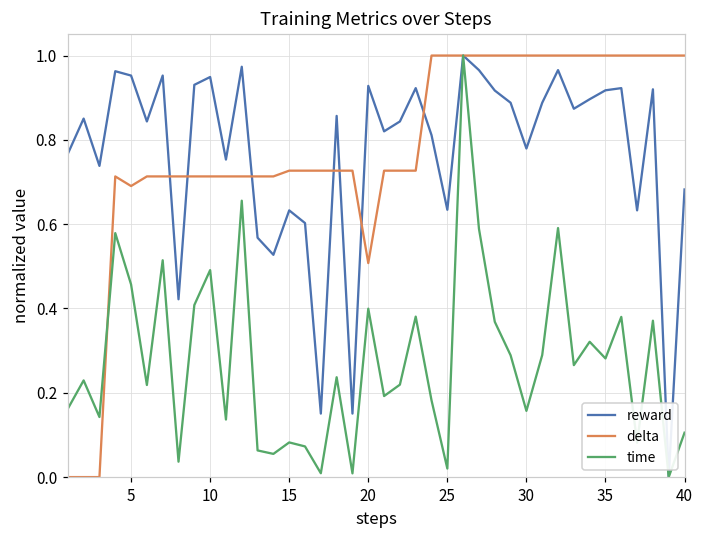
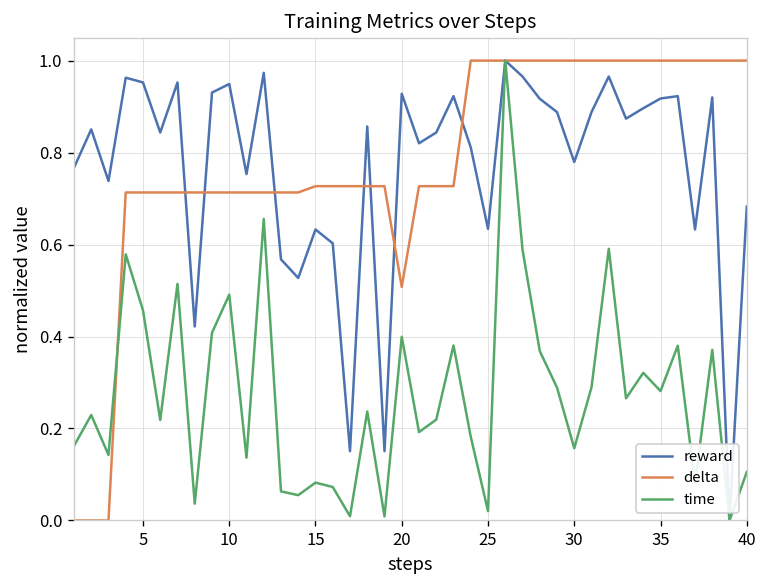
delta, 5: 0.69 -> 0.71
